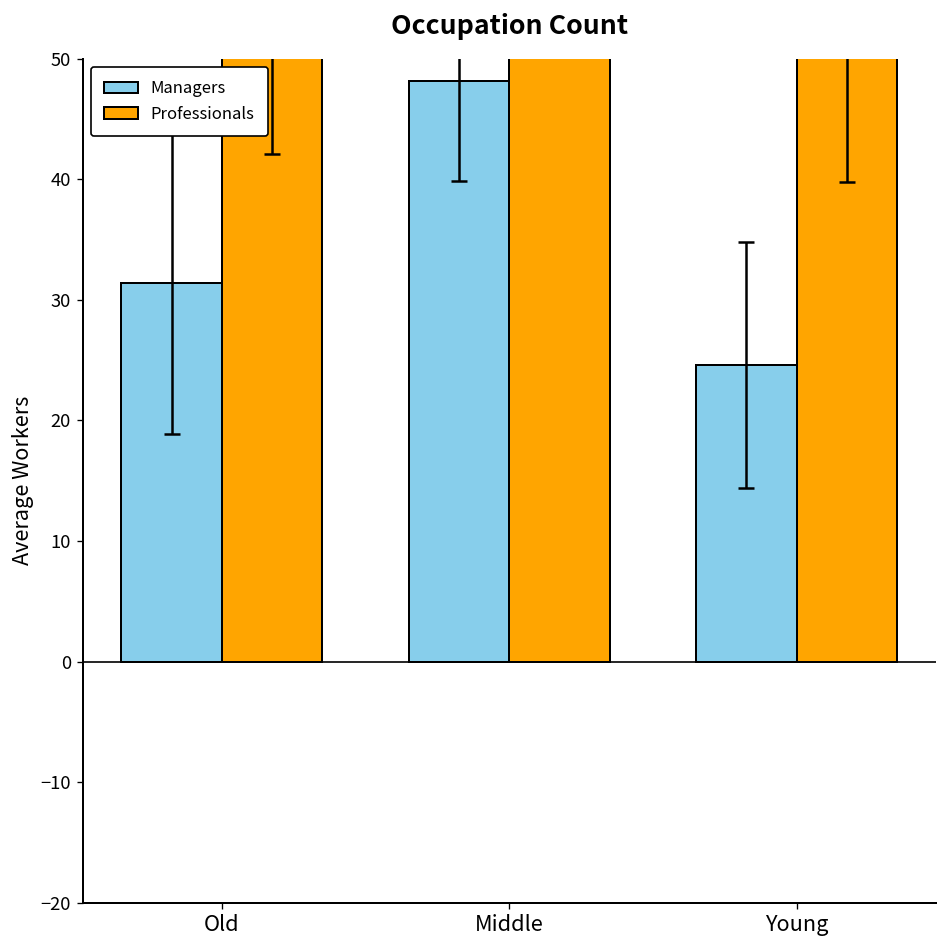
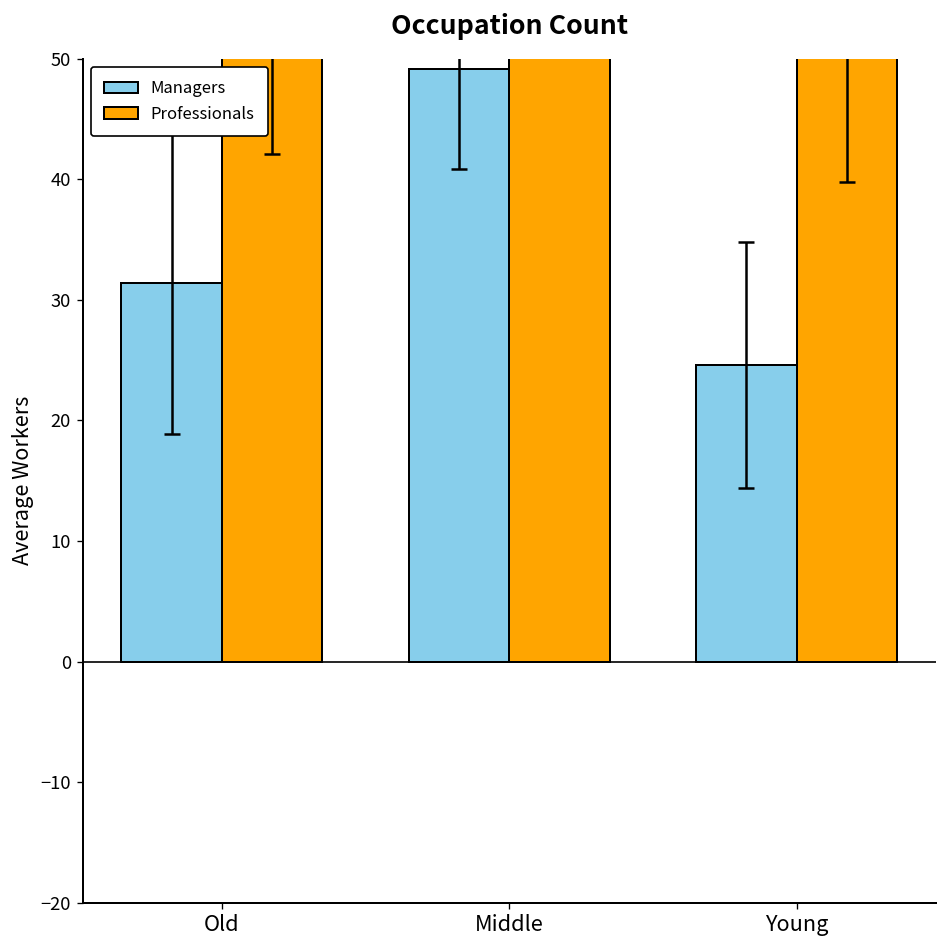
Managers, Middle: 48.1 -> 49.2
